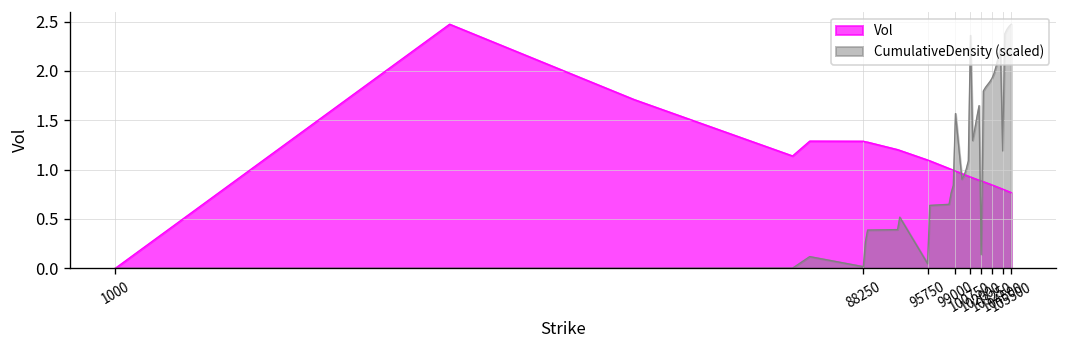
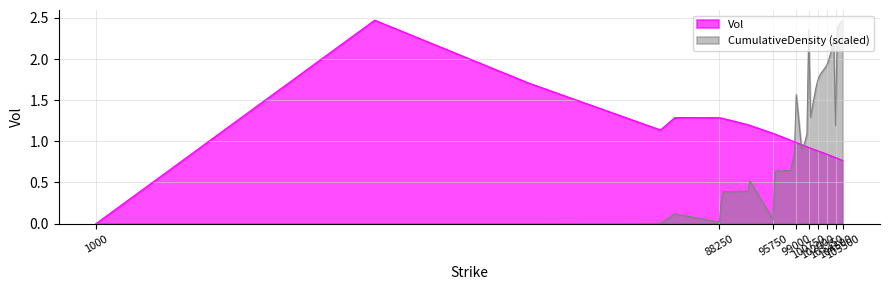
CumulativeDensity (scaled), 102000: 0.1 -> 1.7
